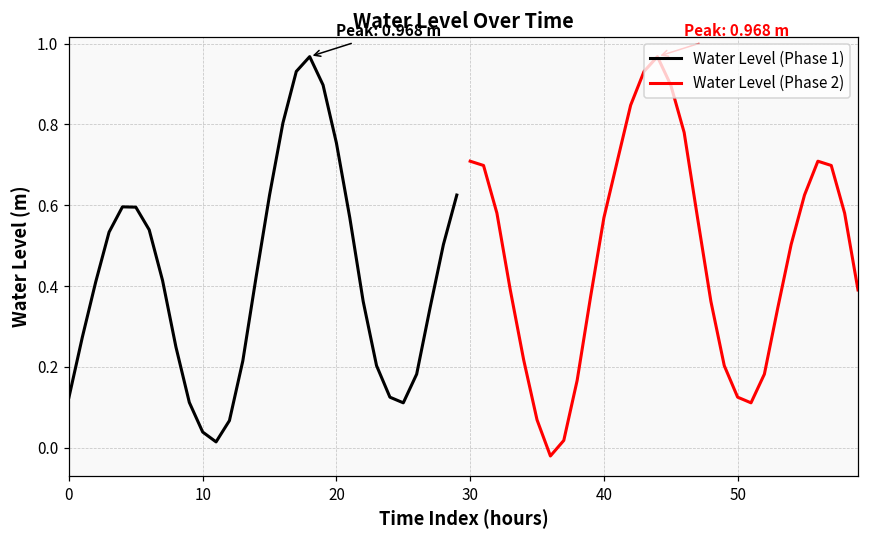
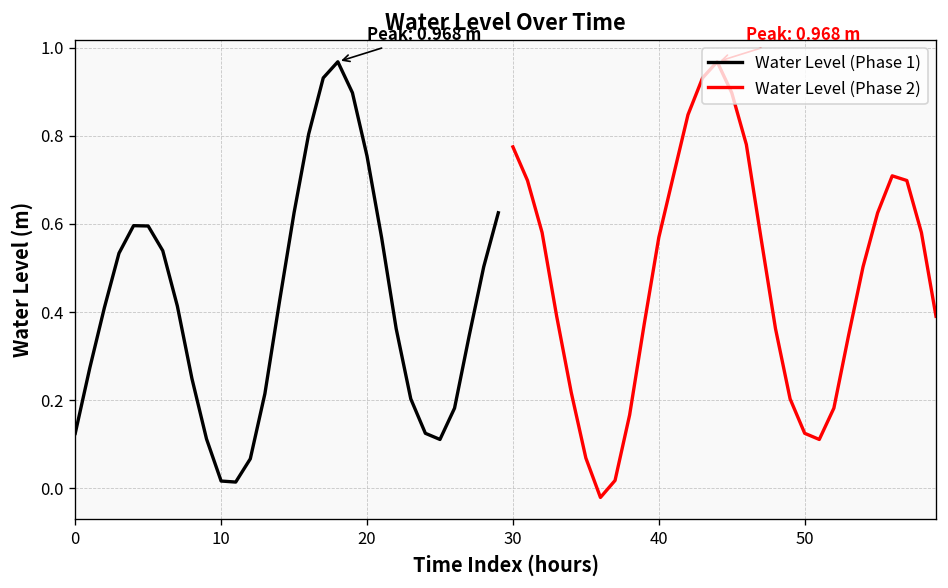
Water Level (Phase 1), 10: 0.04 -> 0.02
Water Level (Phase 2), 30: 0.71 -> 0.77
